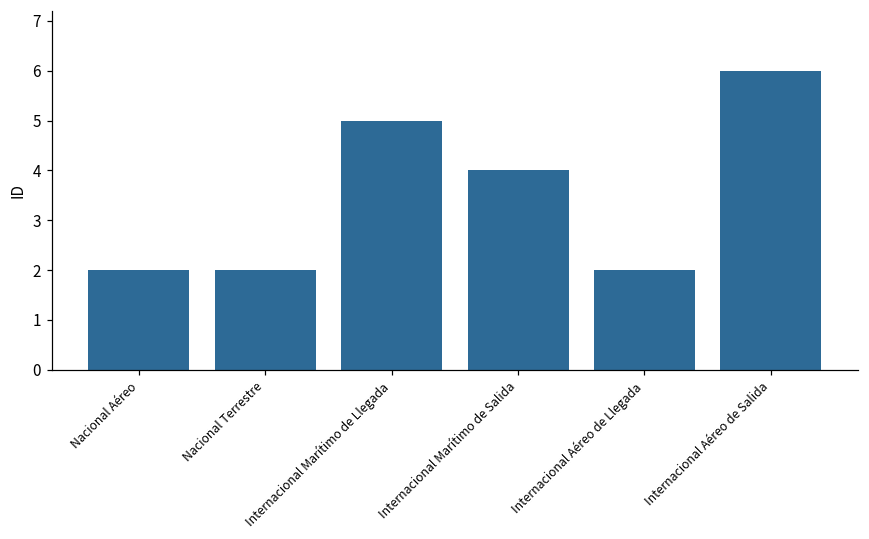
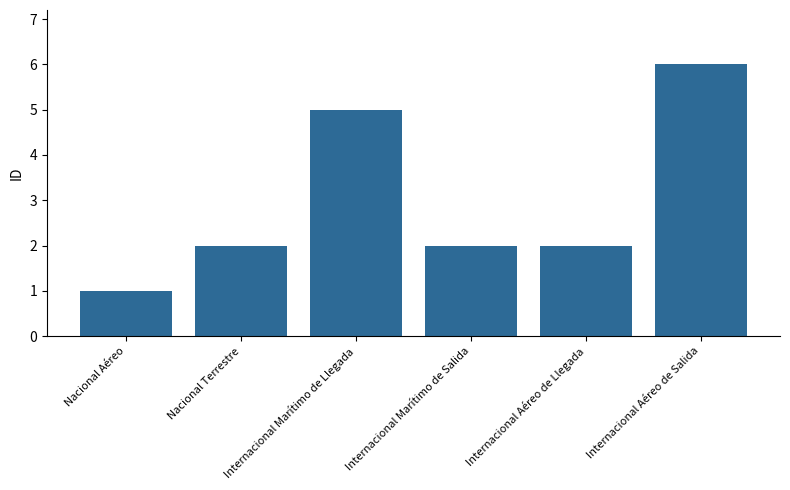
Nacional Aéreo: 2 -> 1
Internacional Marítimo de Salida: 4 -> 2
